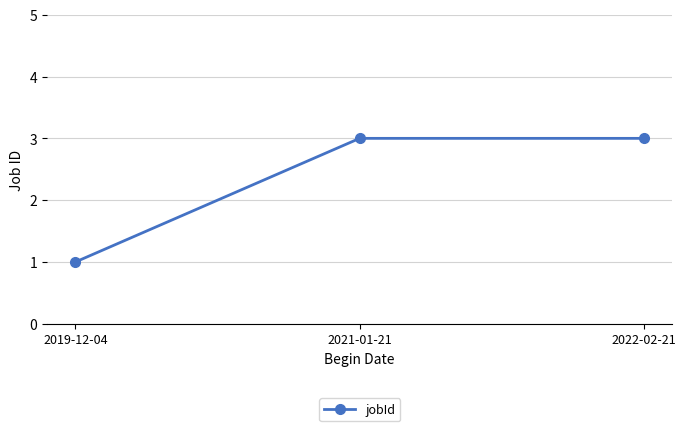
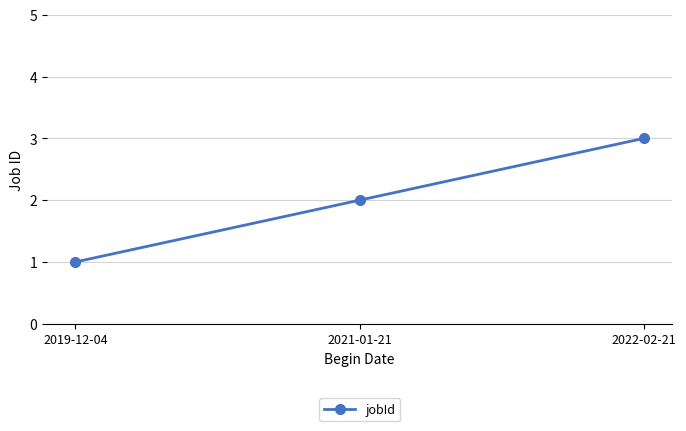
2021-01-21: 3 -> 2
